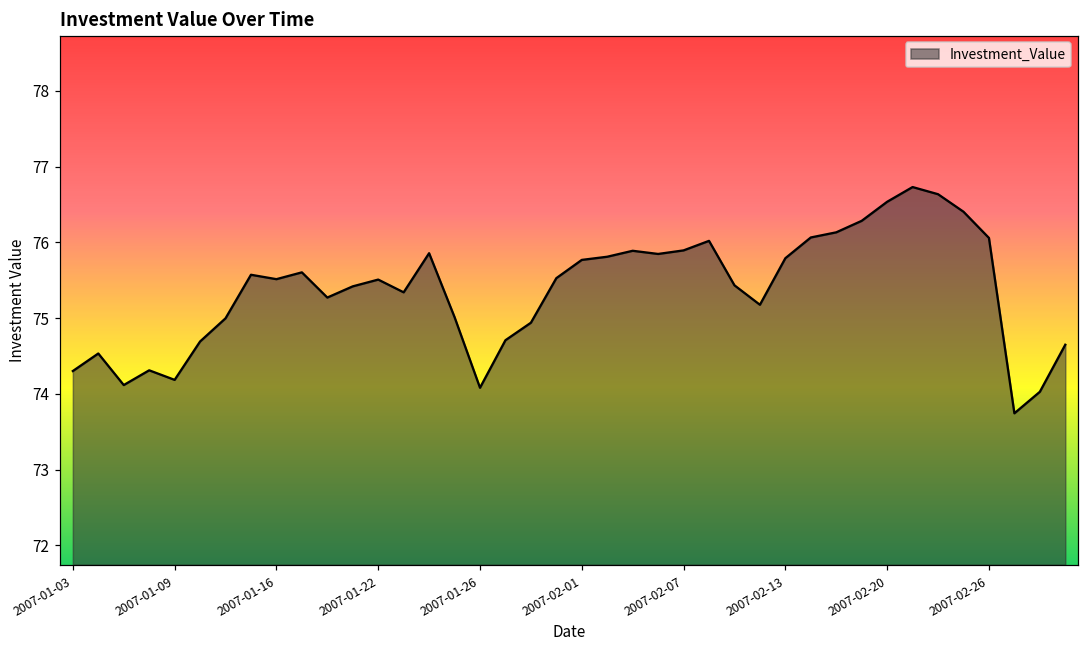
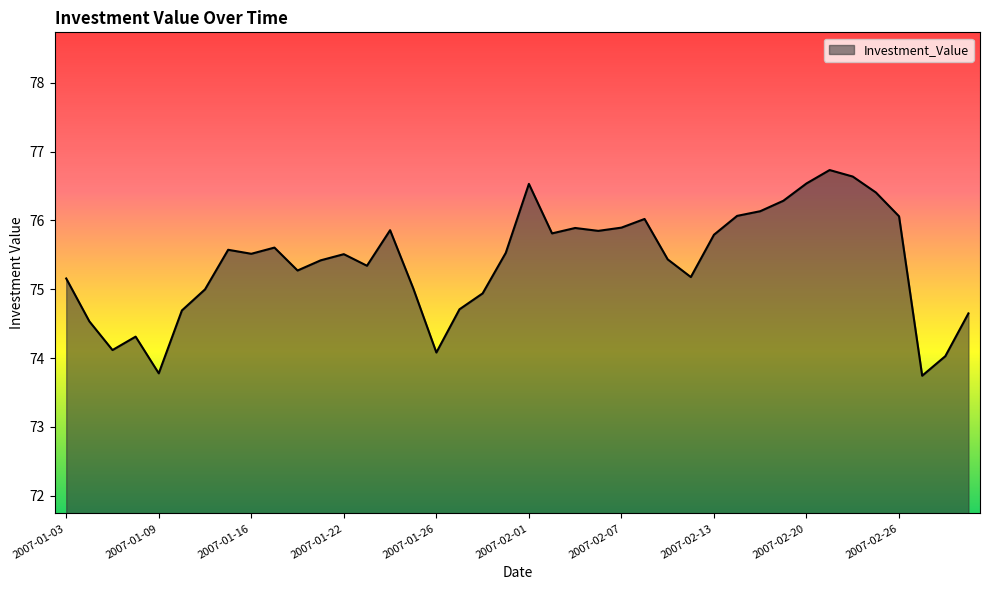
2007-01-03: 74.3 -> 75.2
2007-01-09: 74.2 -> 73.8
2007-02-01: 75.8 -> 76.5
